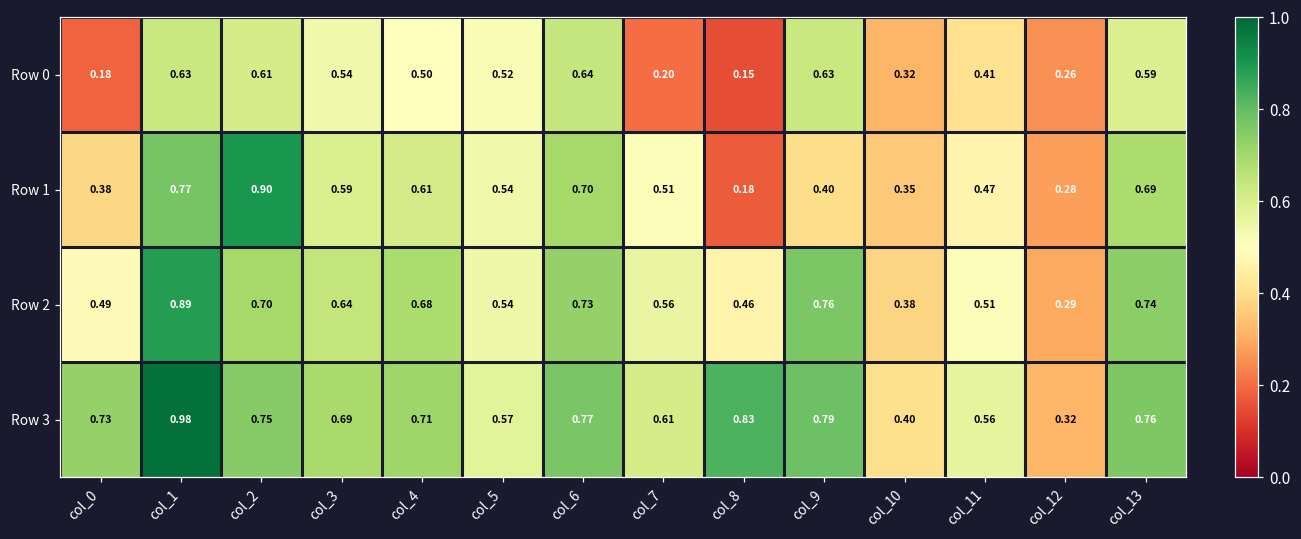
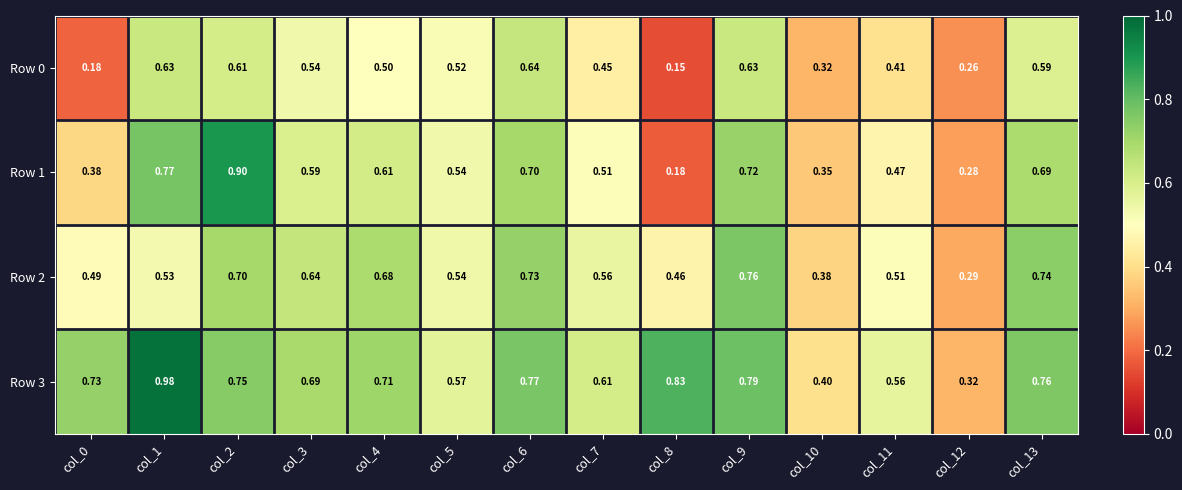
Row 0, col_7: 0.20 -> 0.45
Row 1, col_9: 0.40 -> 0.72
Row 2, col_1: 0.89 -> 0.53
